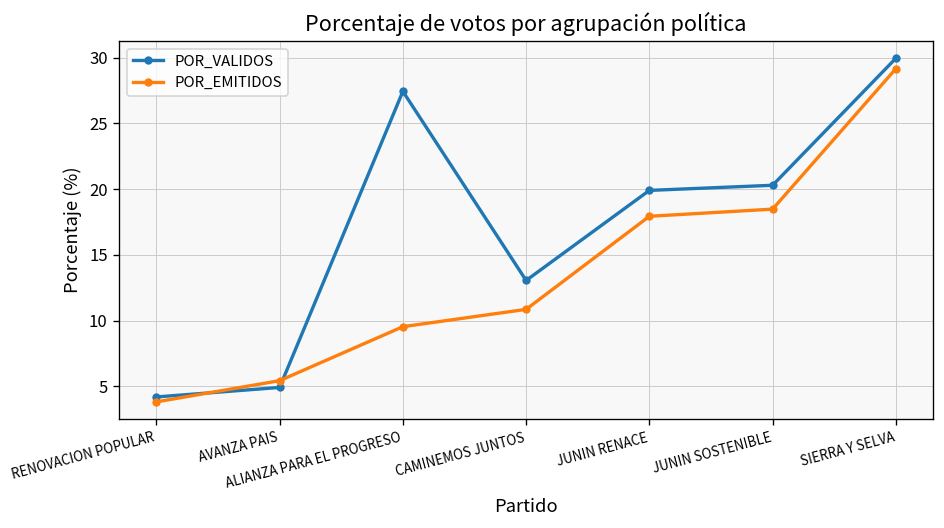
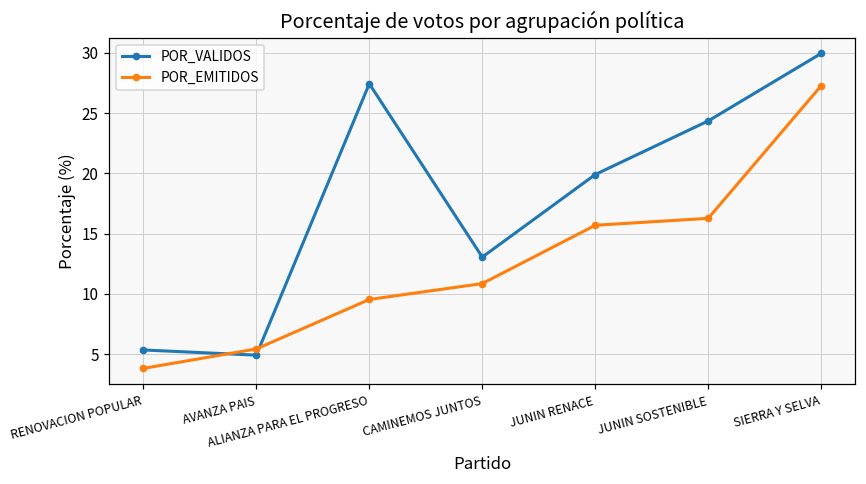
POR_VALIDOS, RENOVACION POPULAR: 4.2 -> 5.3
POR_EMITIDOS, JUNIN RENACE: 17.9 -> 15.7
POR_VALIDOS, JUNIN SOSTENIBLE: 20.3 -> 24.4
POR_EMITIDOS, JUNIN SOSTENIBLE: 18.5 -> 16.3
POR_EMITIDOS, SIERRA Y SELVA: 29.2 -> 27.3
